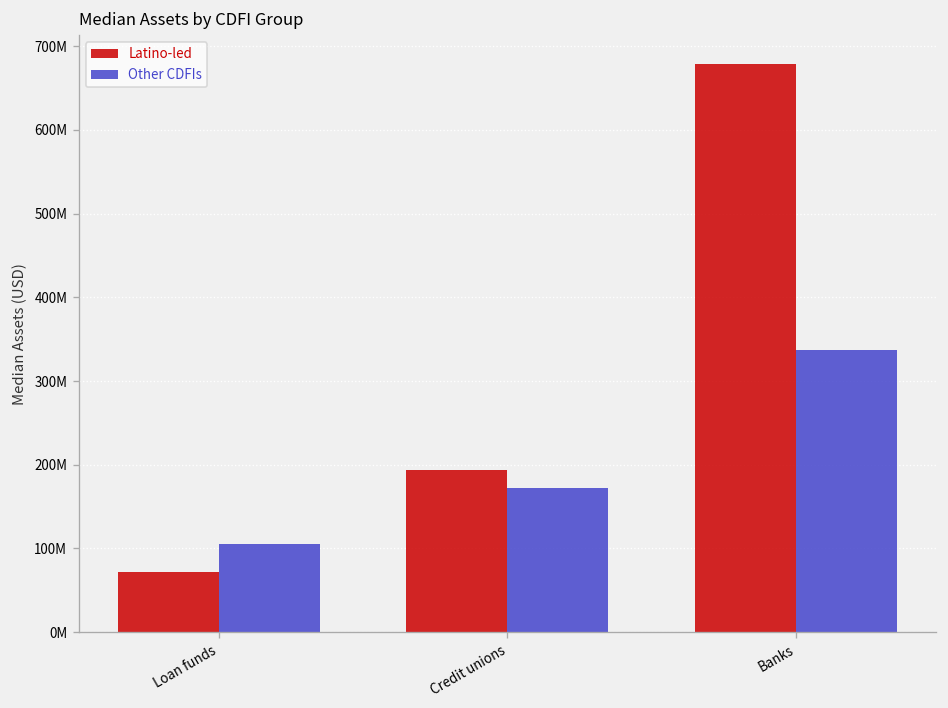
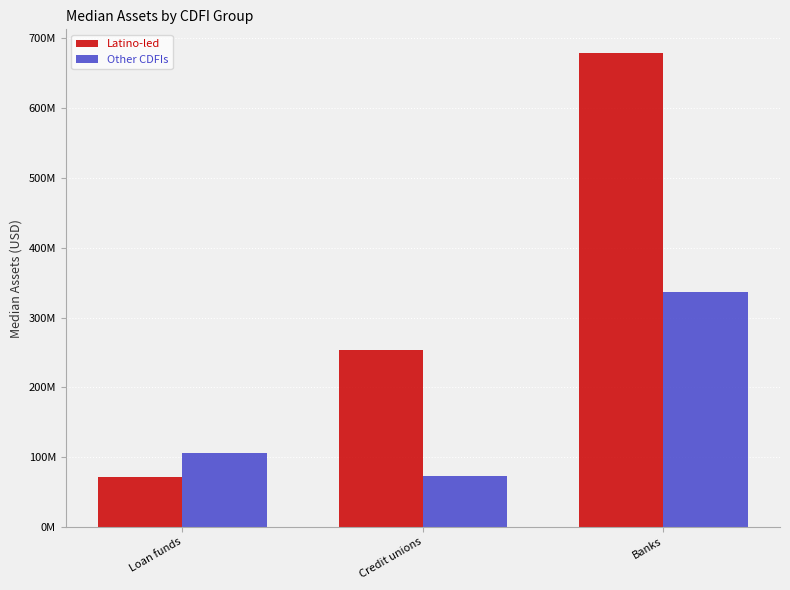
Latino-led, Credit unions: 190000000 -> 250000000
Other CDFIs, Credit unions: 170000000 -> 70000000
